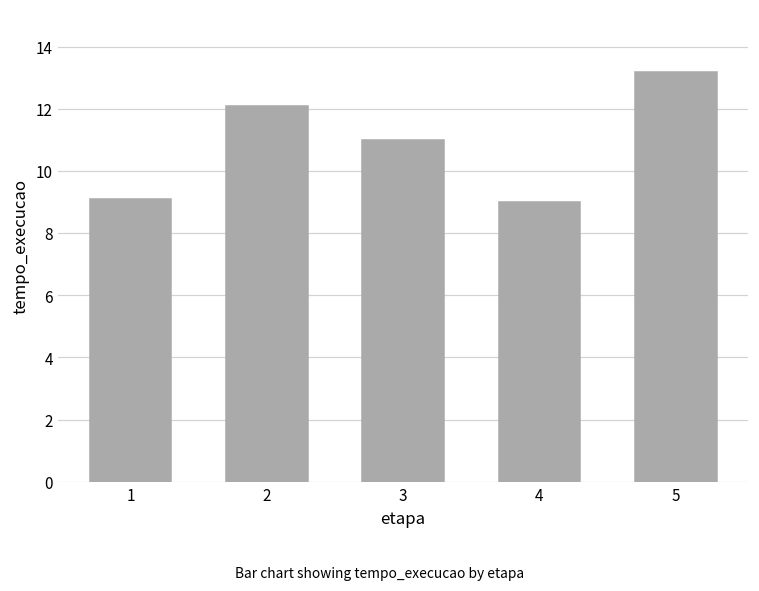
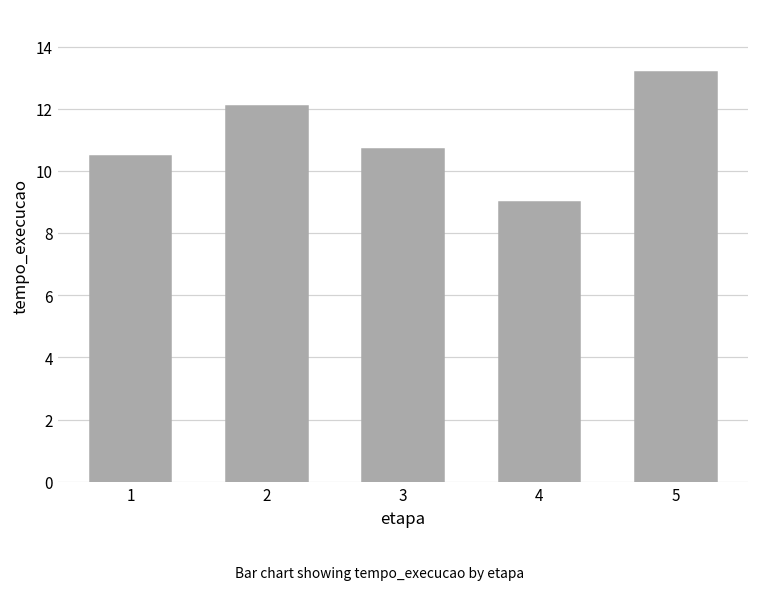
1: 9.1 -> 10.5
3: 11.0 -> 10.7
